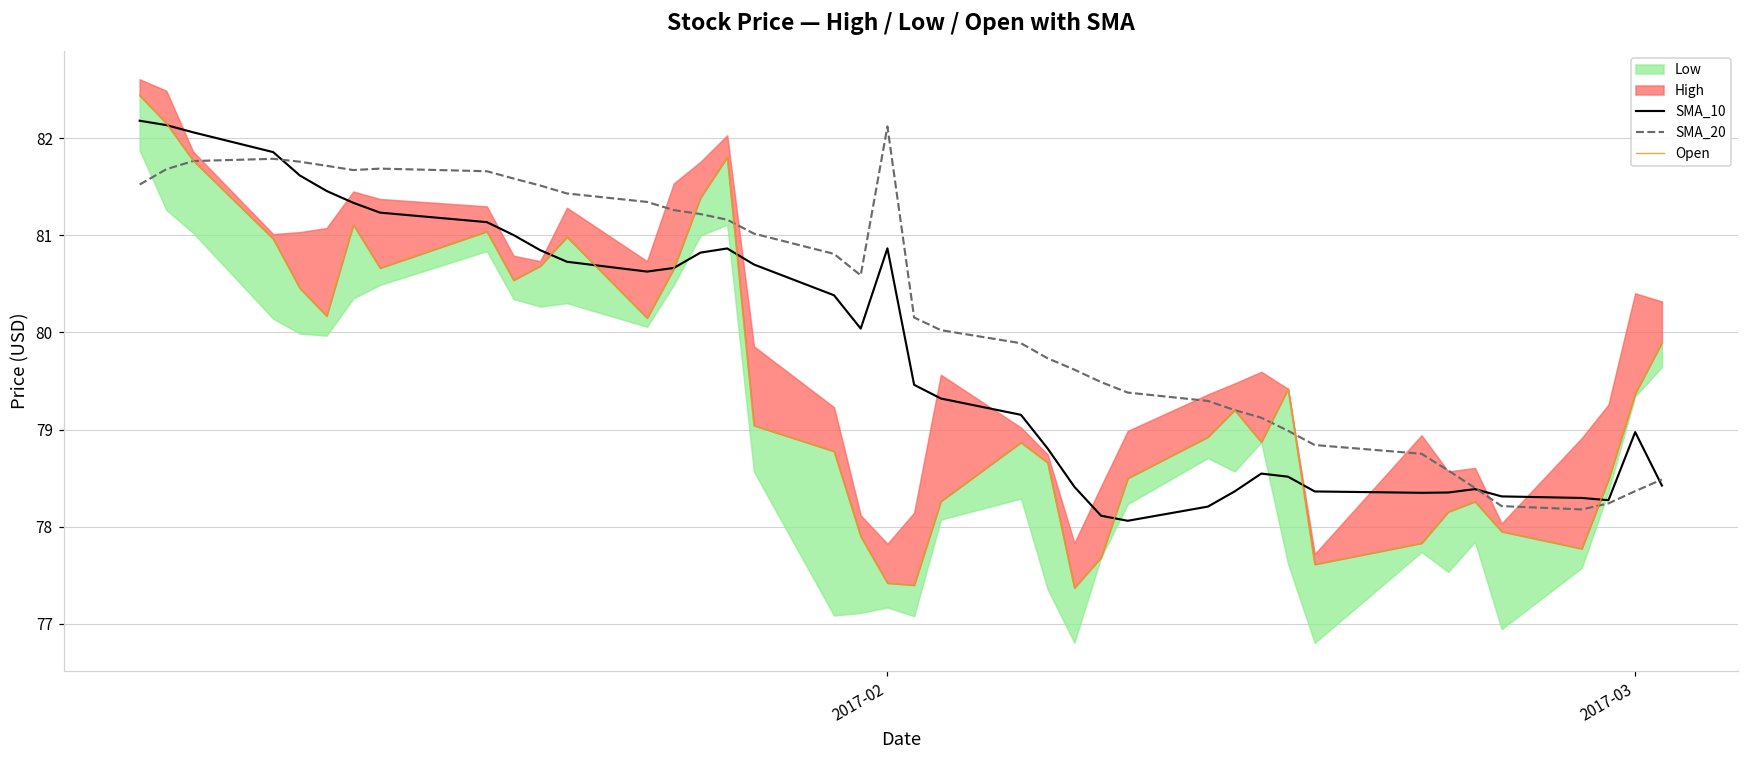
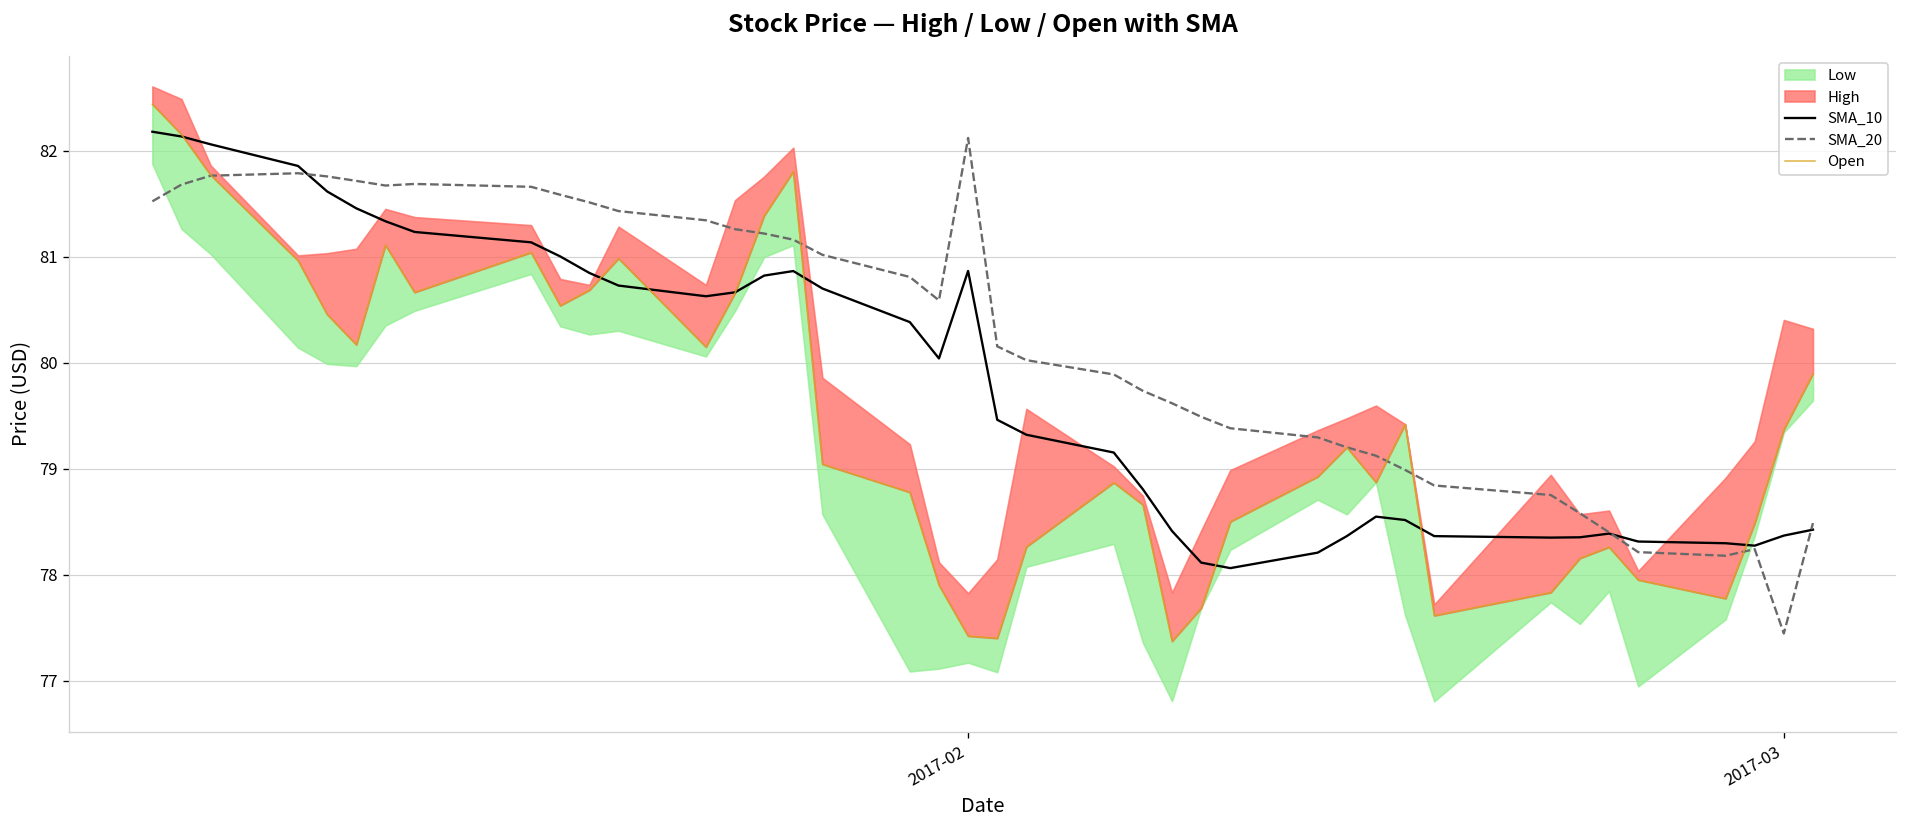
SMA_10, 2017-03: 79.0 -> 78.4
SMA_20, 2017-03: 78.4 -> 77.4
